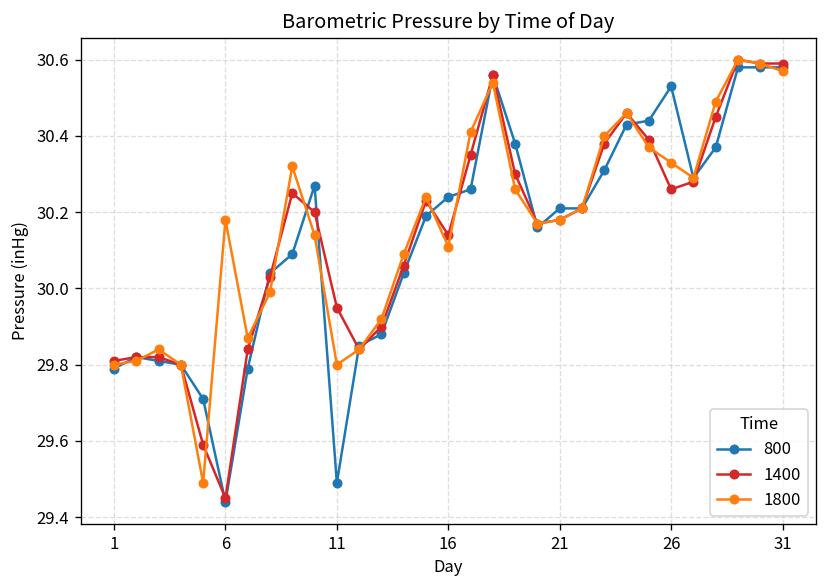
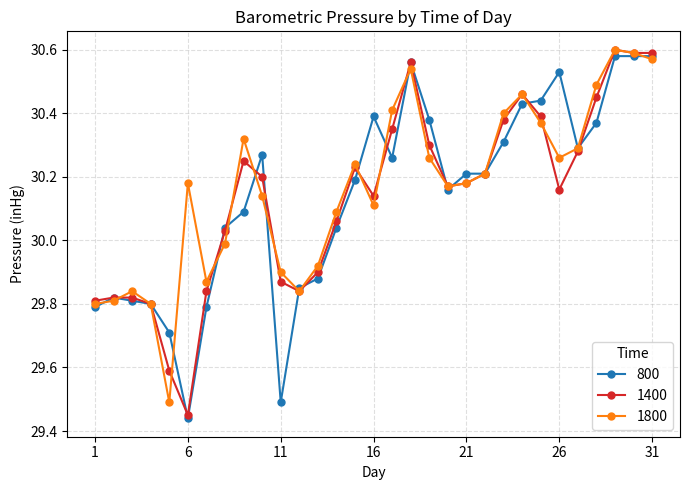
1400, 11: 29.95 -> 29.87
1800, 11: 29.8 -> 29.9
800, 16: 30.24 -> 30.39
1400, 26: 30.26 -> 30.16
1800, 26: 30.33 -> 30.26
